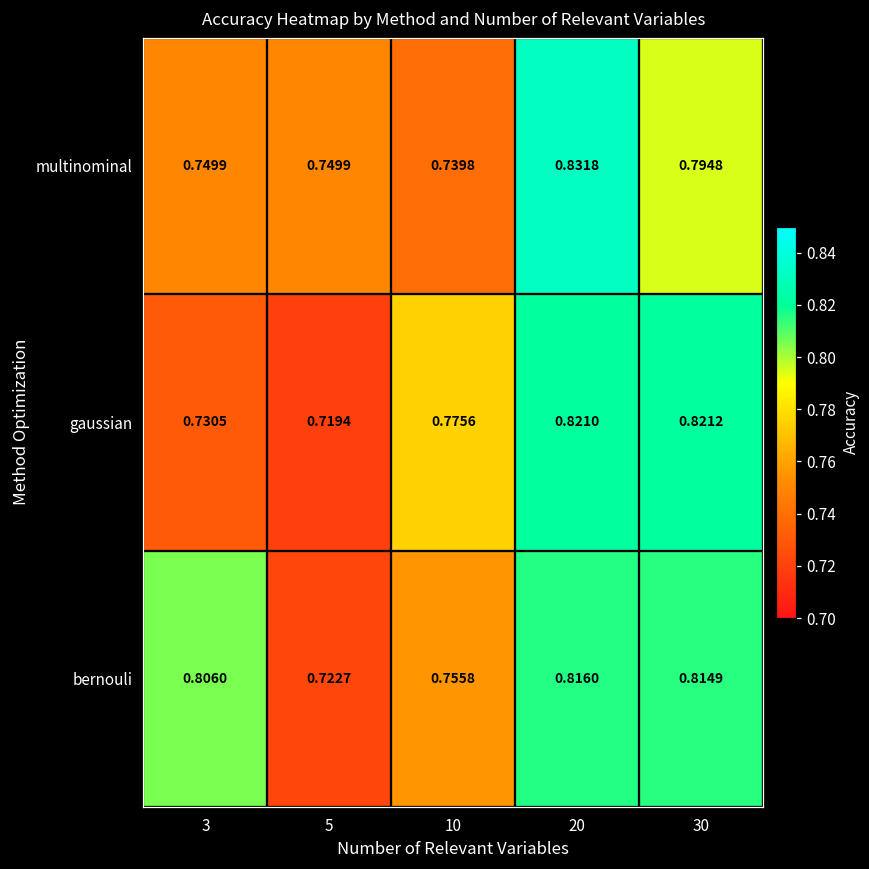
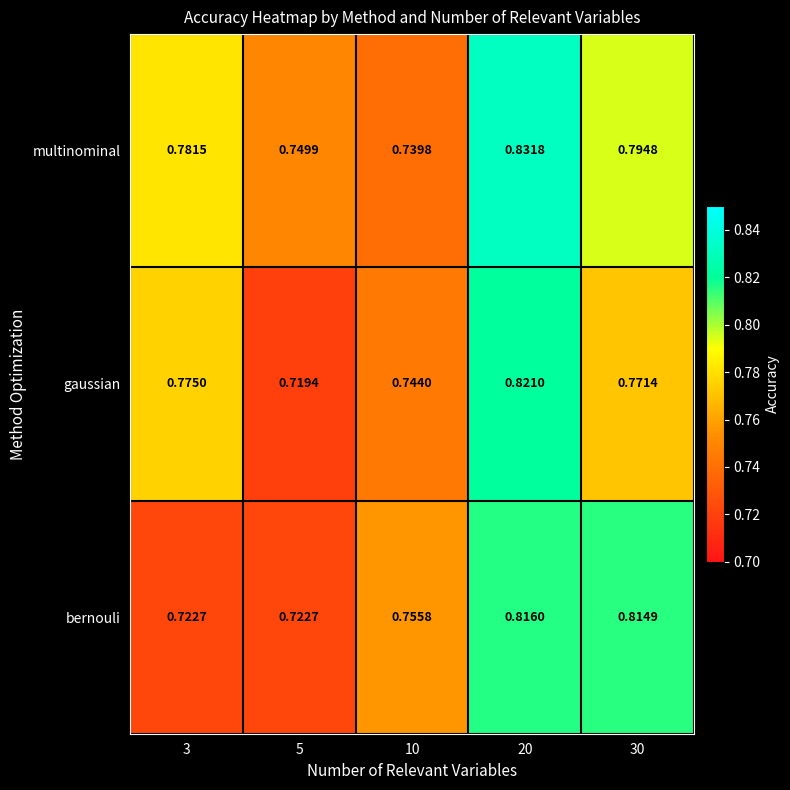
multinominal, 3: 0.7499 -> 0.7815
gaussian, 3: 0.7305 -> 0.7750
gaussian, 10: 0.7756 -> 0.7440
gaussian, 30: 0.8212 -> 0.7714
bernouli, 3: 0.8060 -> 0.7227
